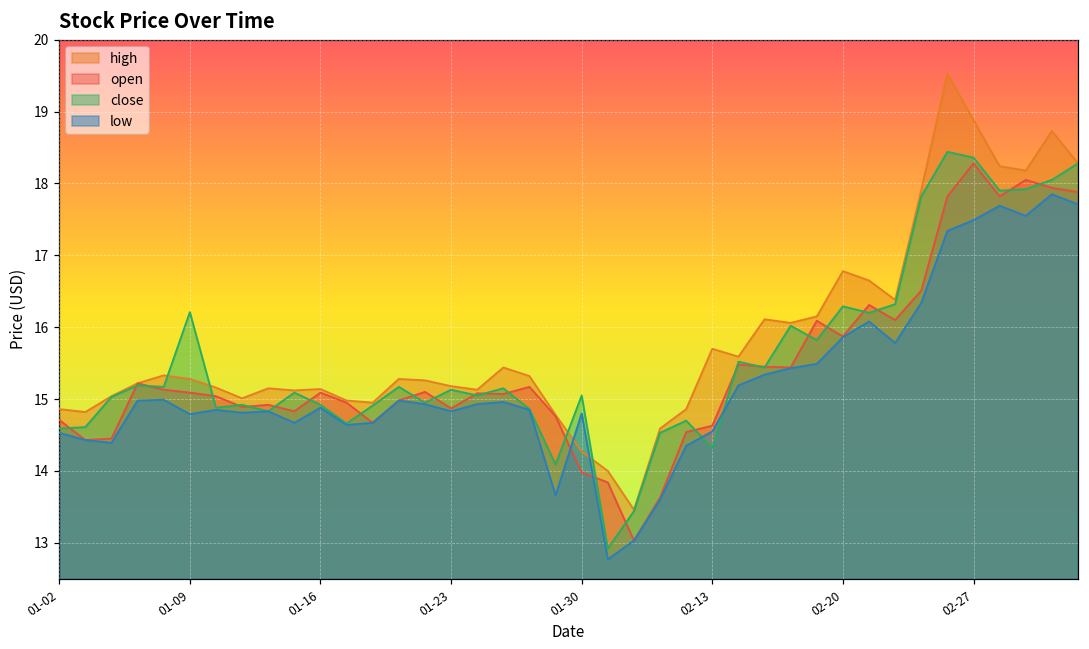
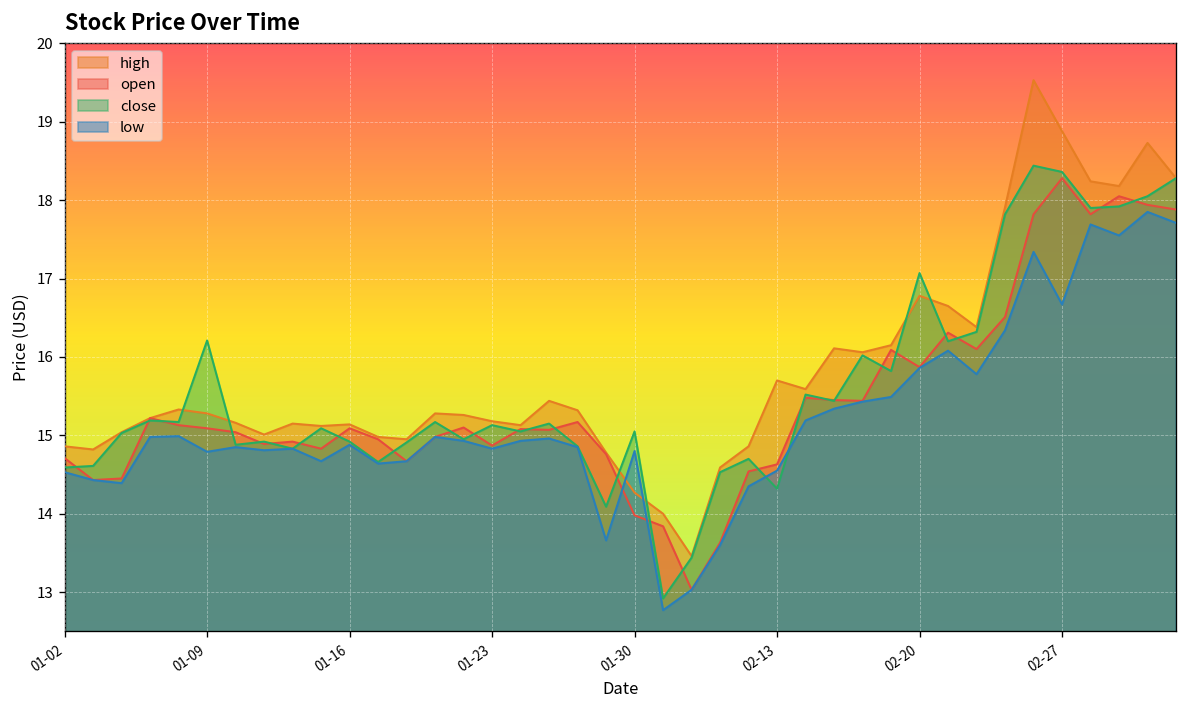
close, 02-20: 16.3 -> 17.1
low, 02-27: 17.5 -> 16.7
